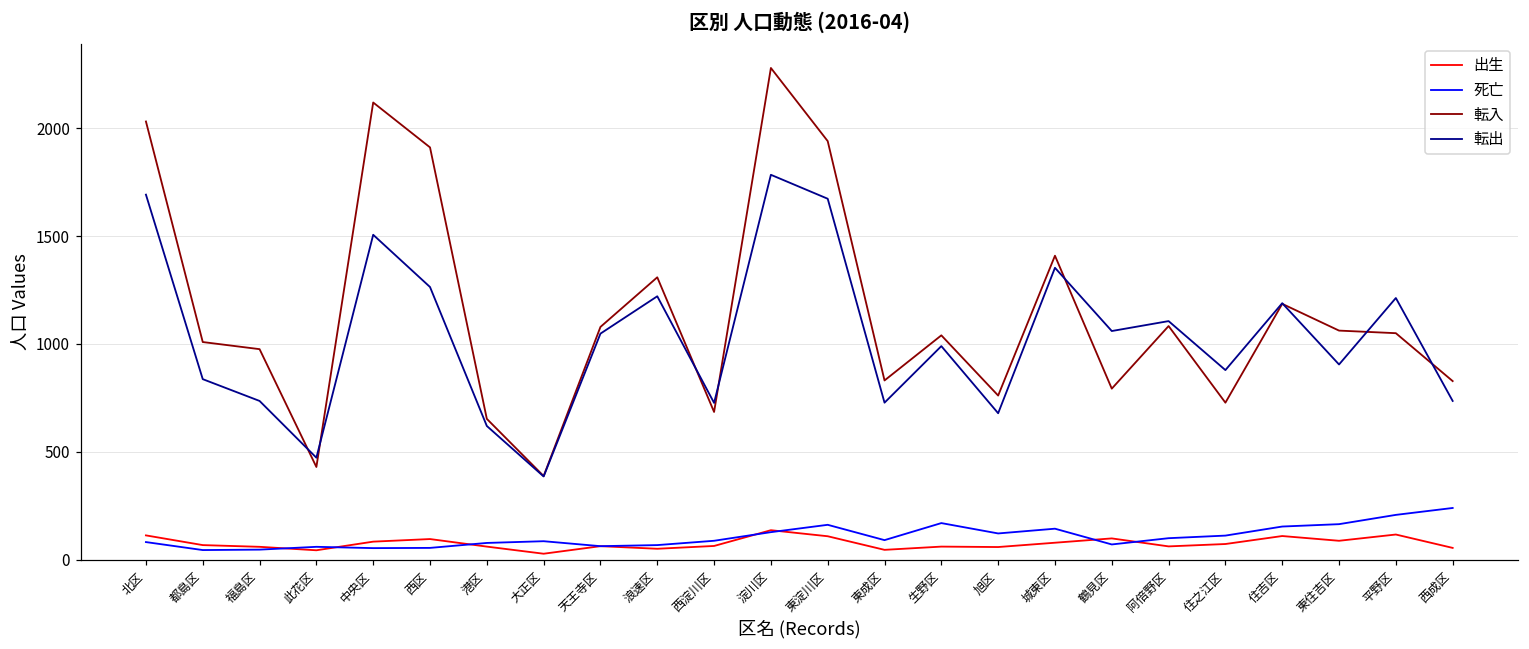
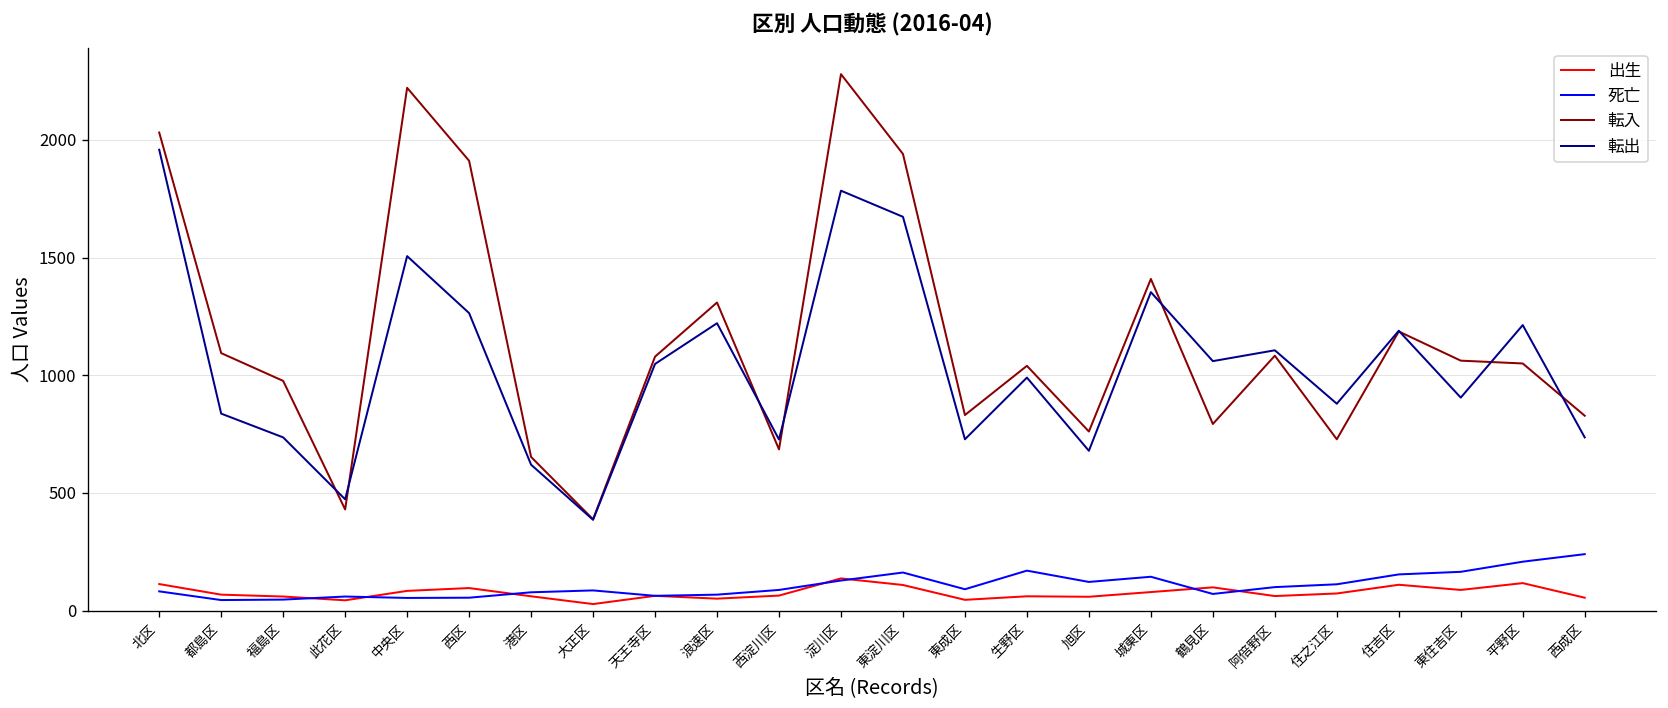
転出, 北区: 1690 -> 1960
転入, 都島区: 1010 -> 1090
転入, 中央区: 2120 -> 2220
